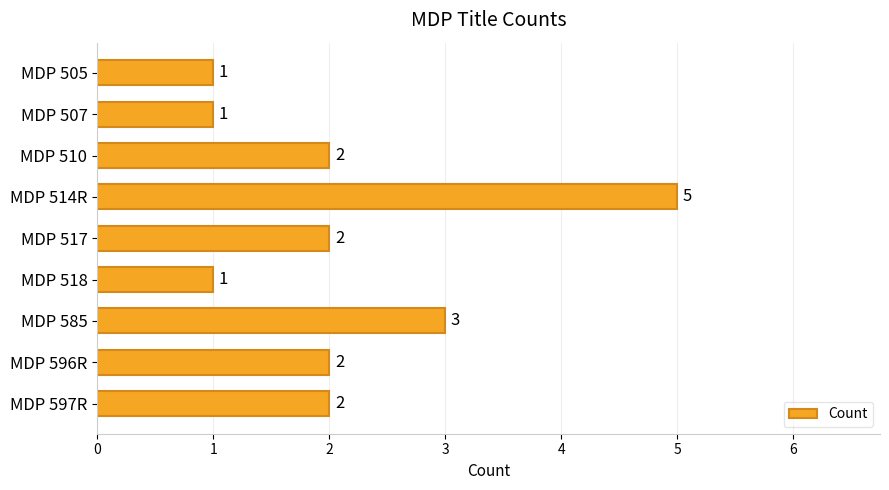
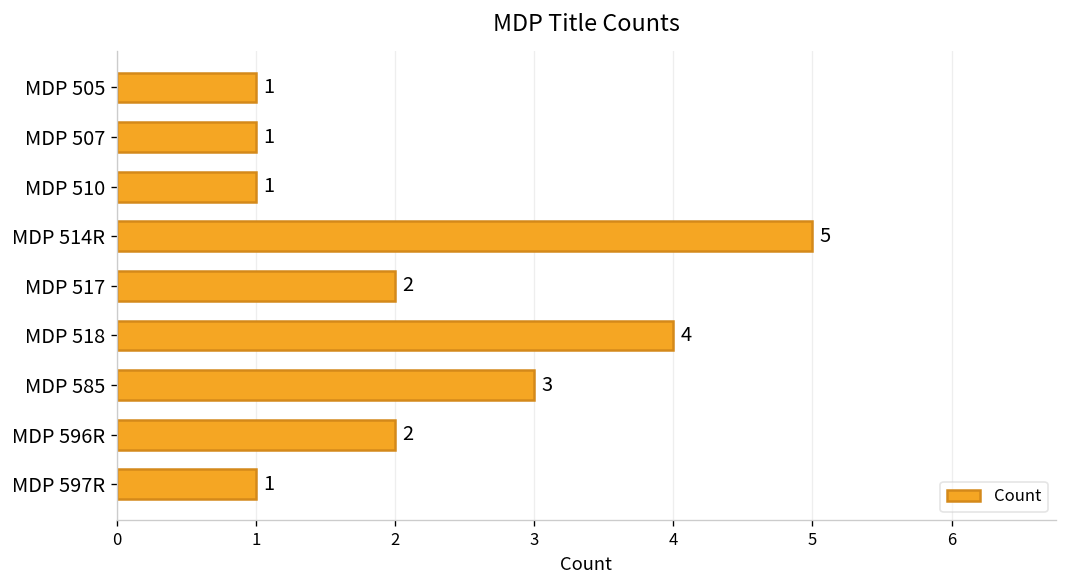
MDP 510: 2 -> 1
MDP 518: 1 -> 4
MDP 597R: 2 -> 1
